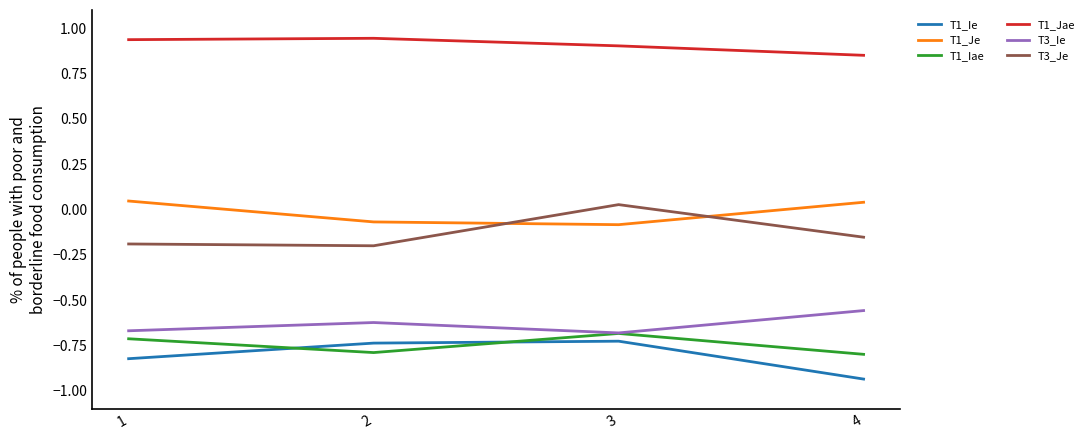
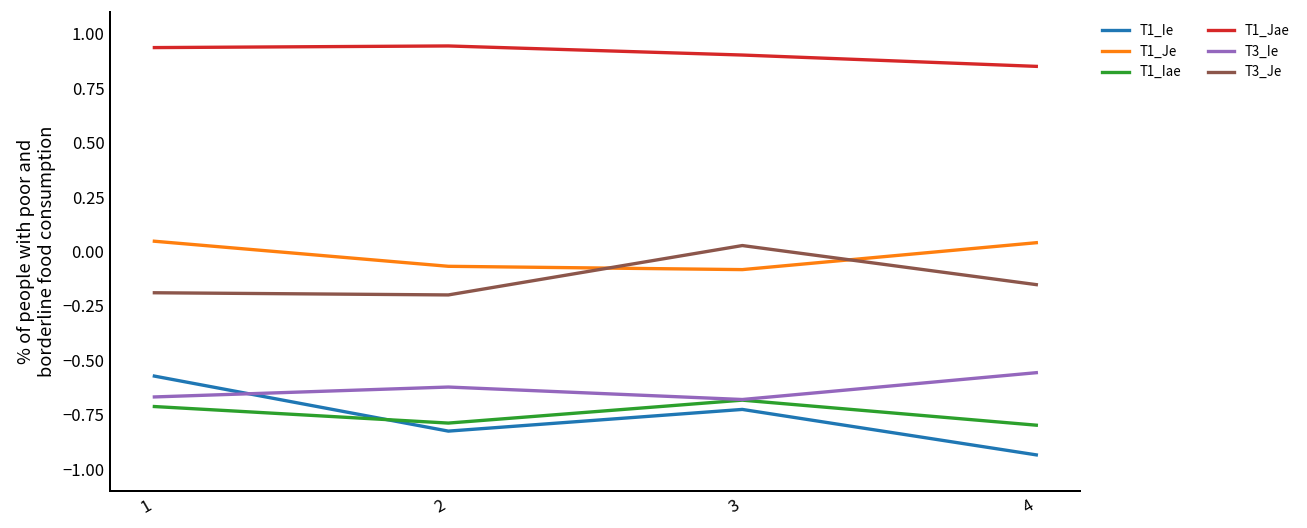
T1_Ie, 1: -0.82 -> -0.57
T1_Ie, 2: -0.74 -> -0.83
